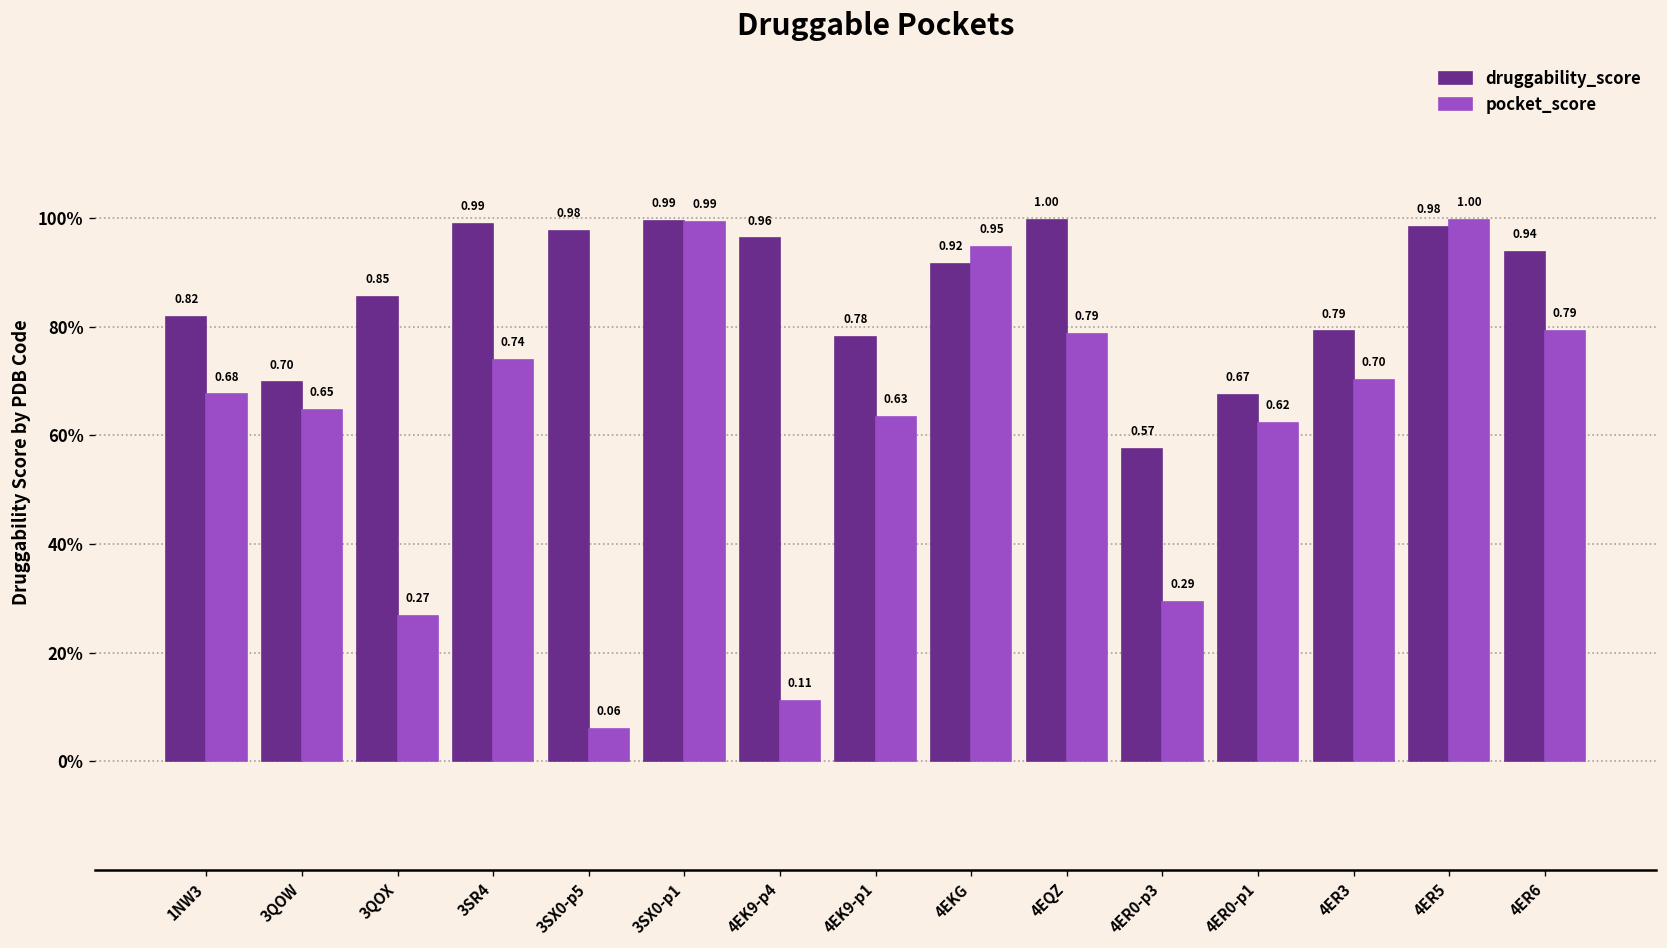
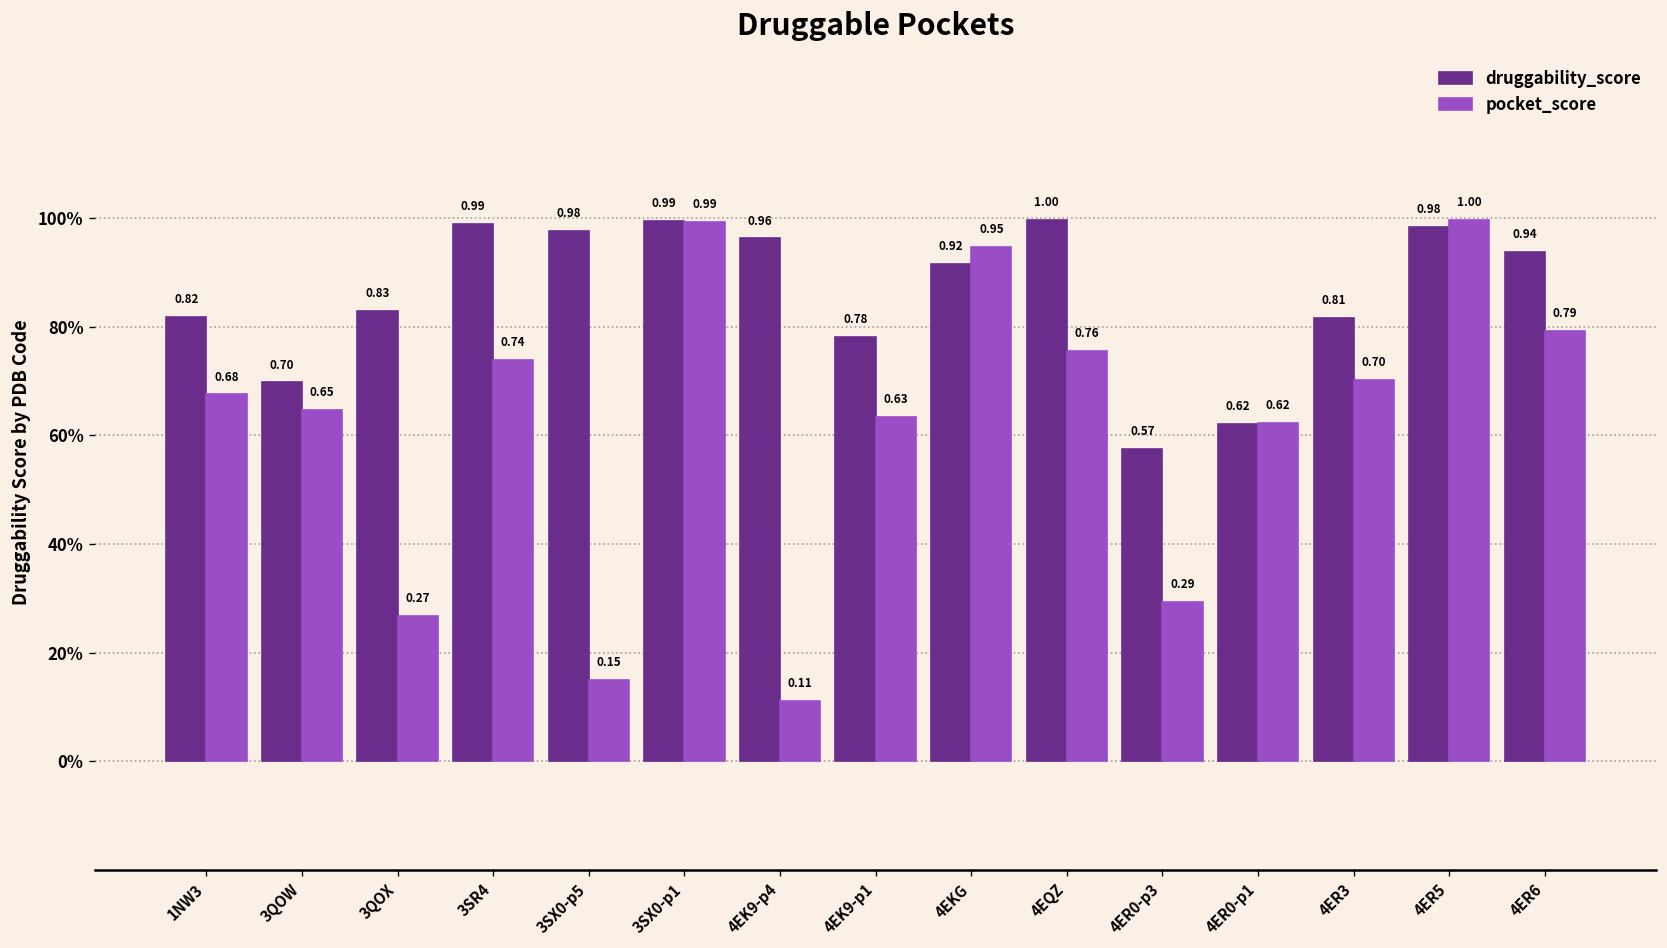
druggability_score, 3QOX: 0.85 -> 0.83
pocket_score, 3SX0-p5: 0.06 -> 0.15
pocket_score, 4EQZ: 0.79 -> 0.76
druggability_score, 4ER0-p1: 0.67 -> 0.62
druggability_score, 4ER3: 0.79 -> 0.81
